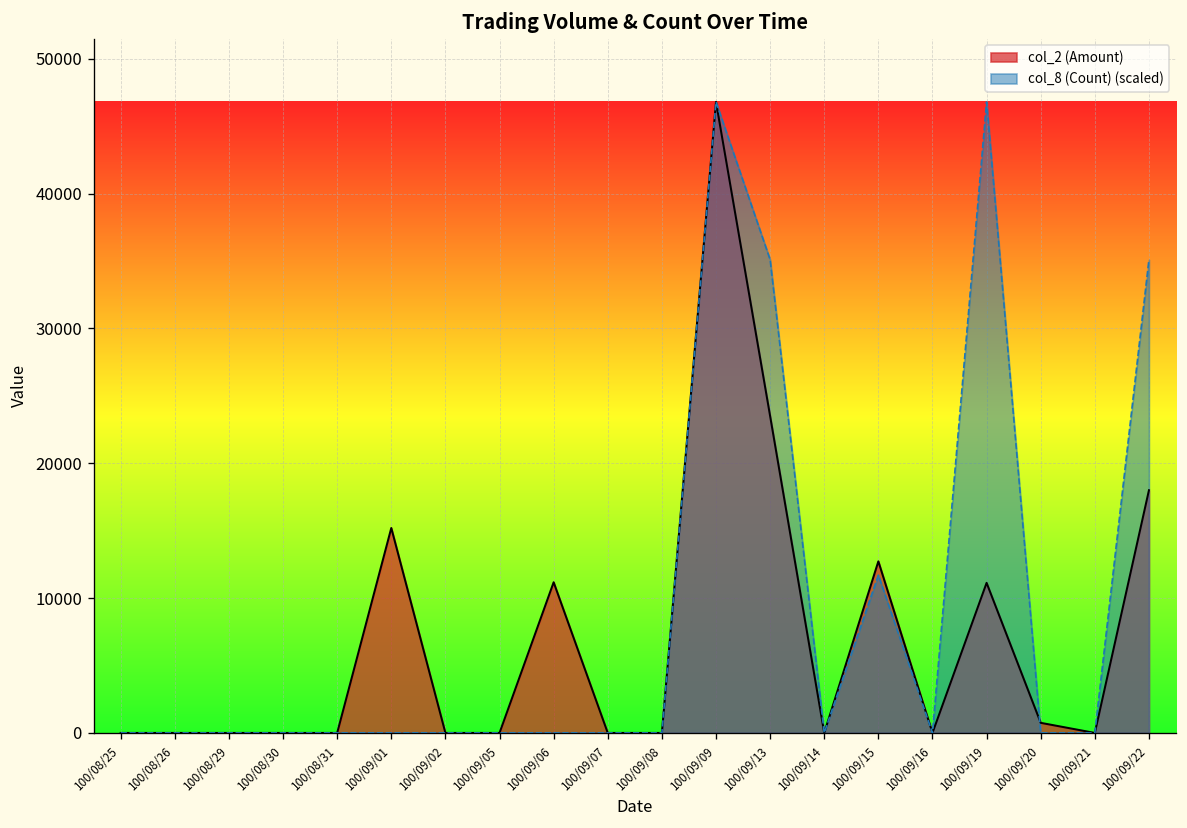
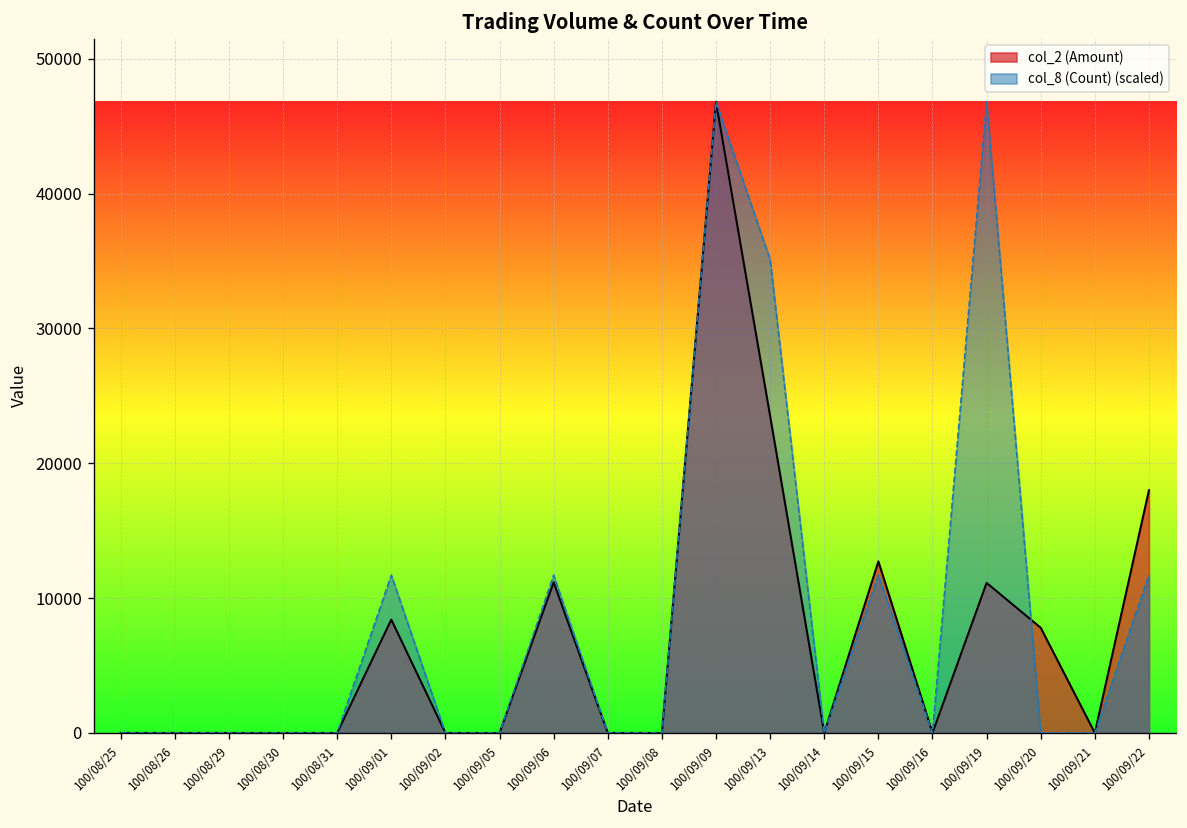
col_2 (Amount), 100/09/01: 15200 -> 8400
col_8 (Count) (scaled), 100/09/01: 0 -> 11700
col_8 (Count) (scaled), 100/09/06: 0 -> 11700
col_2 (Amount), 100/09/20: 700 -> 7800
col_8 (Count) (scaled), 100/09/22: 35100 -> 11700
